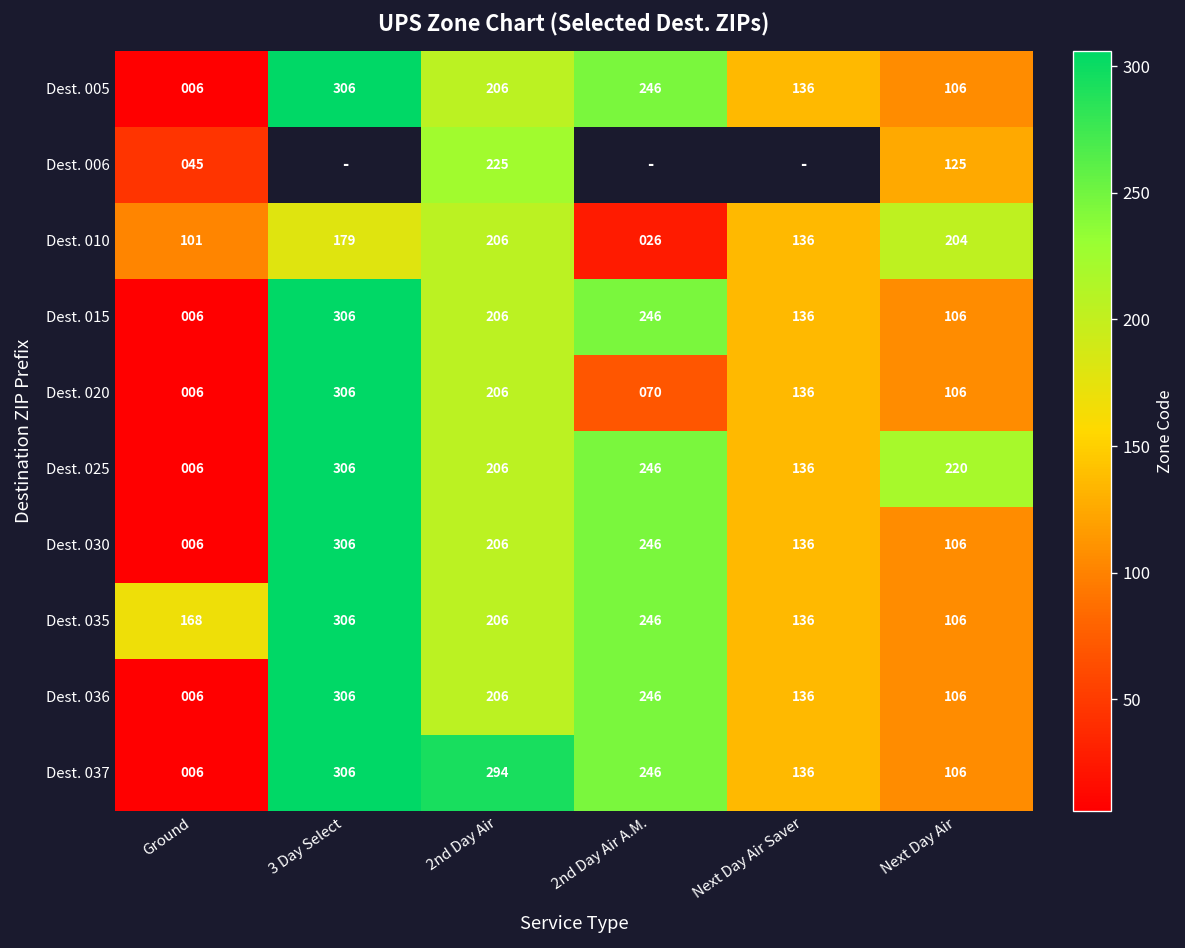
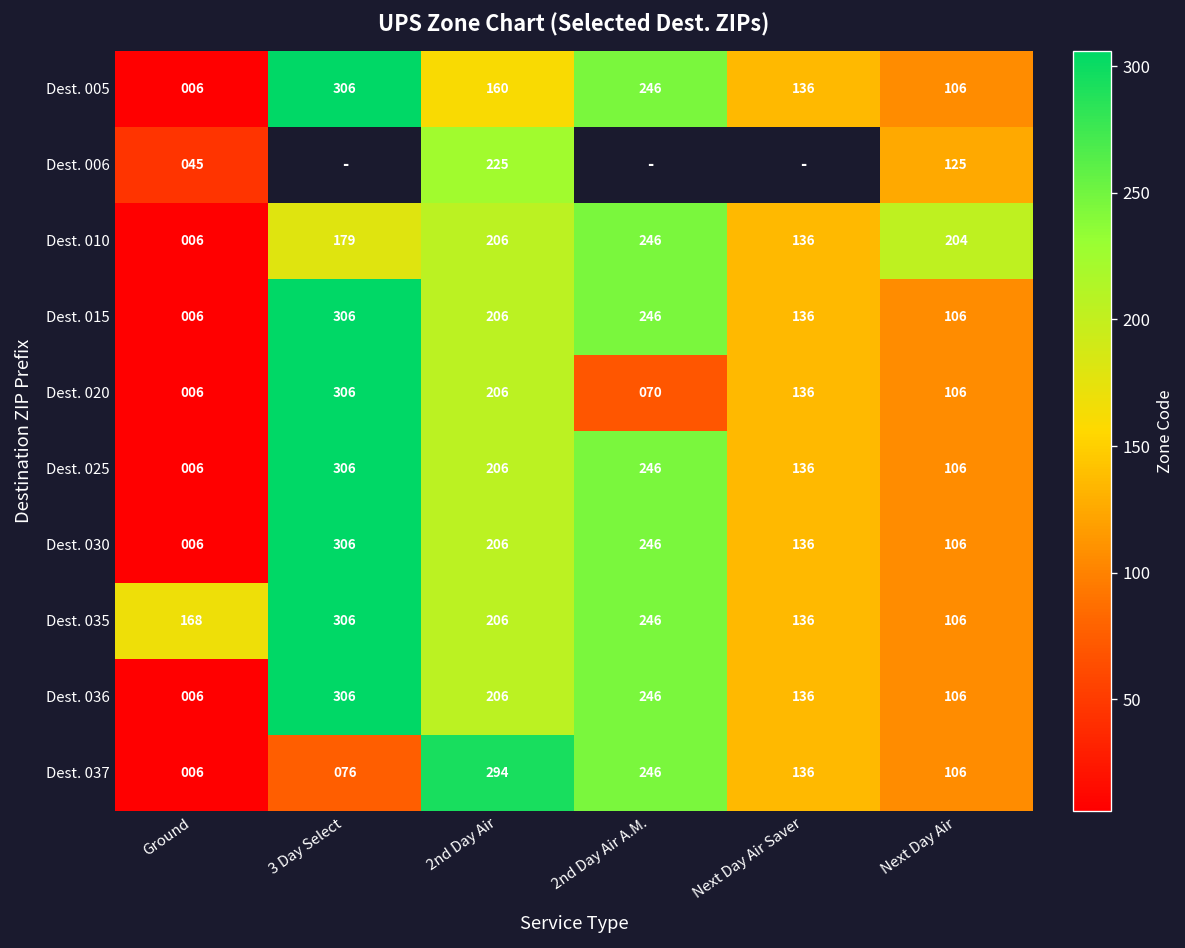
Dest. 005, 2nd Day Air: 206 -> 160
Dest. 010, Ground: 101 -> 006
Dest. 010, 2nd Day Air A.M.: 026 -> 246
Dest. 025, Next Day Air: 220 -> 106
Dest. 037, 3 Day Select: 306 -> 076
